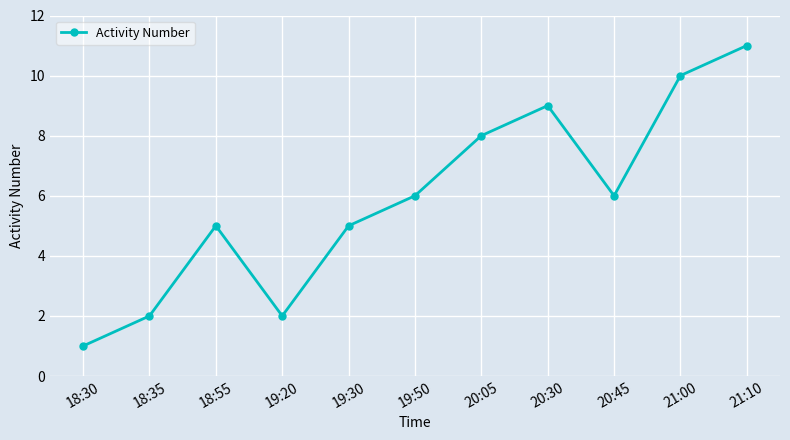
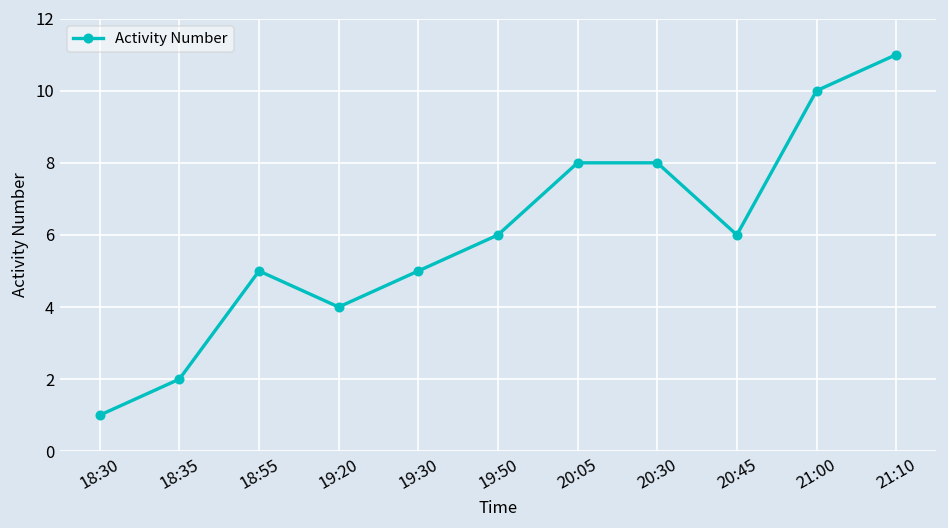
19:20: 2 -> 4
20:30: 9 -> 8
